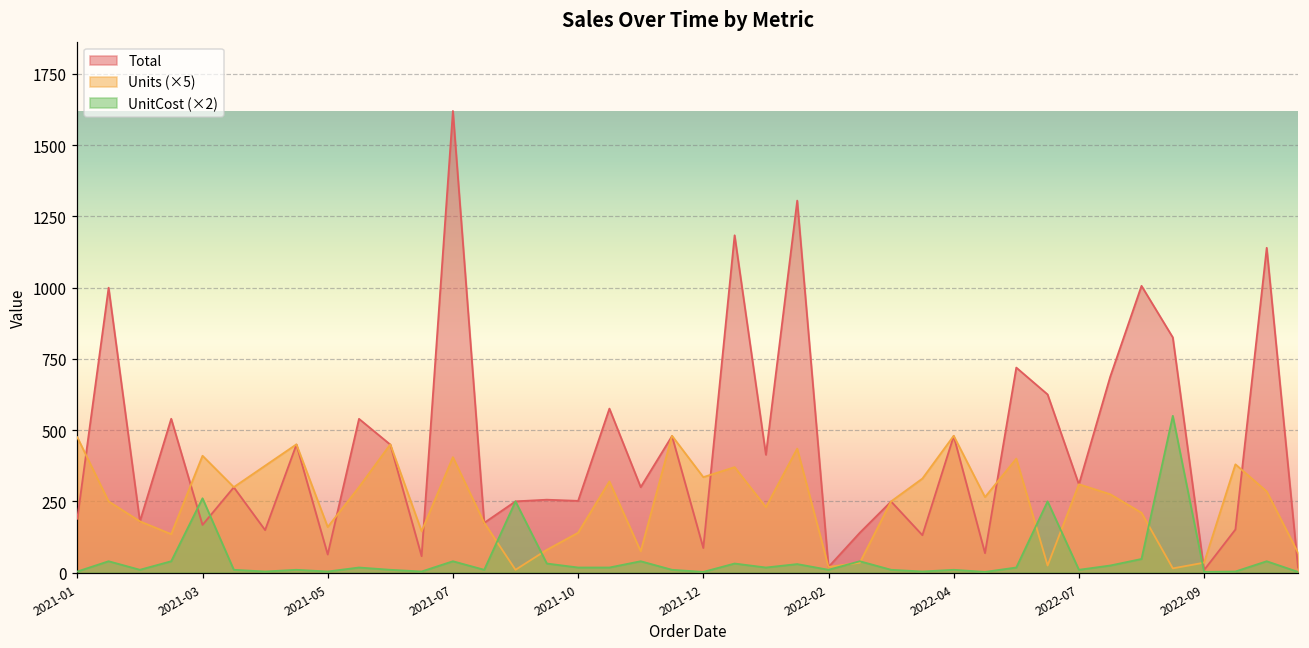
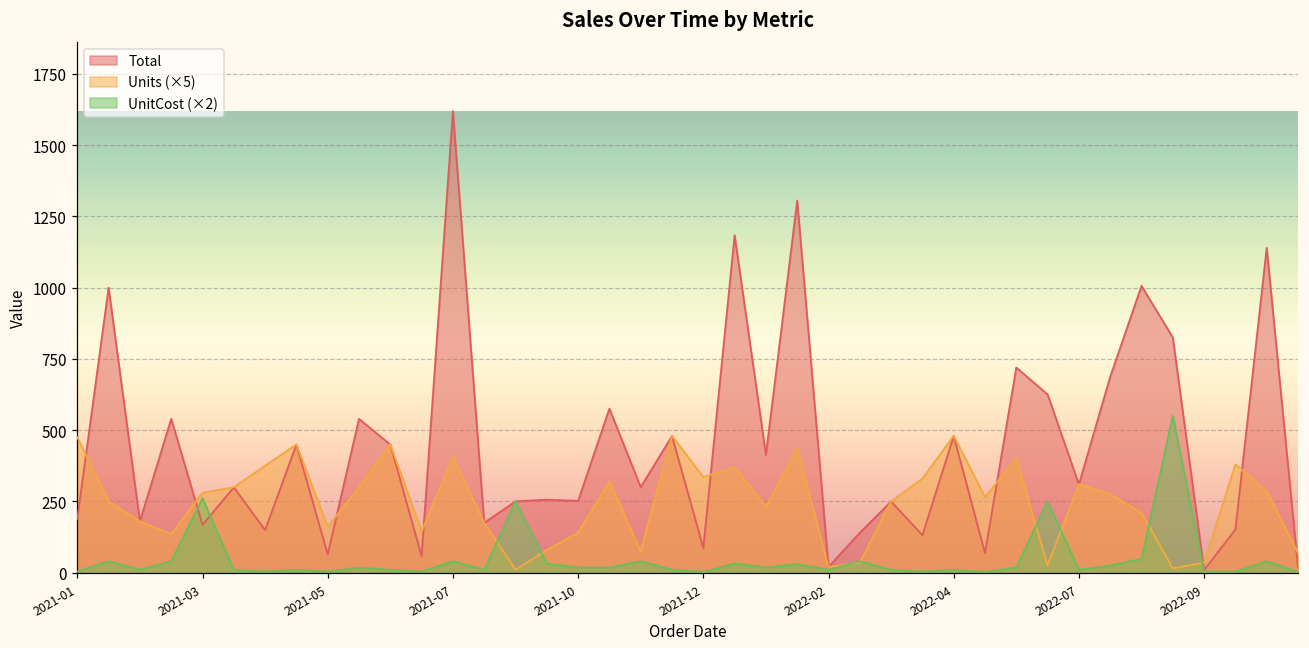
Units (×5), 2021-03: 410 -> 280
